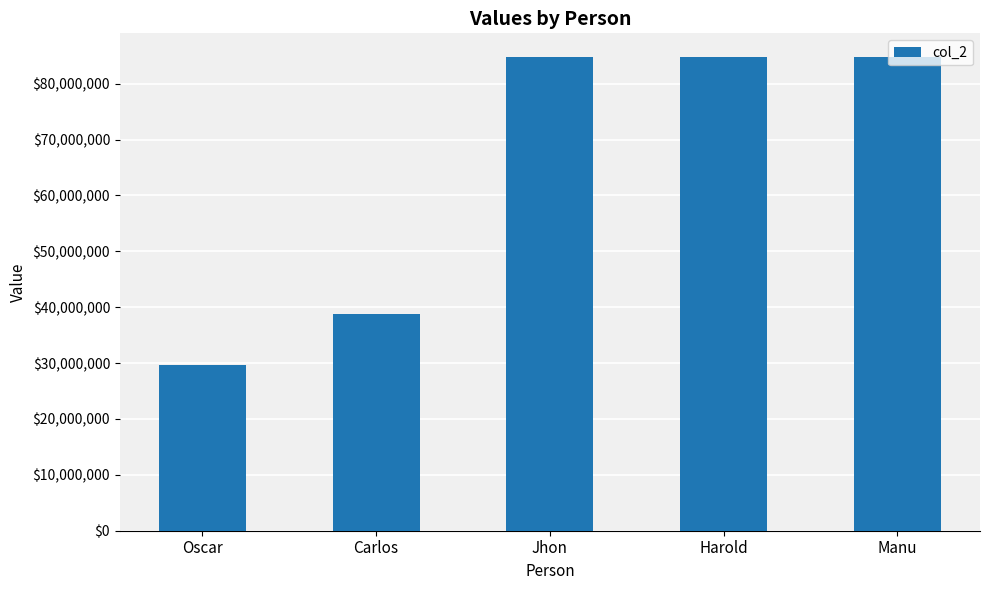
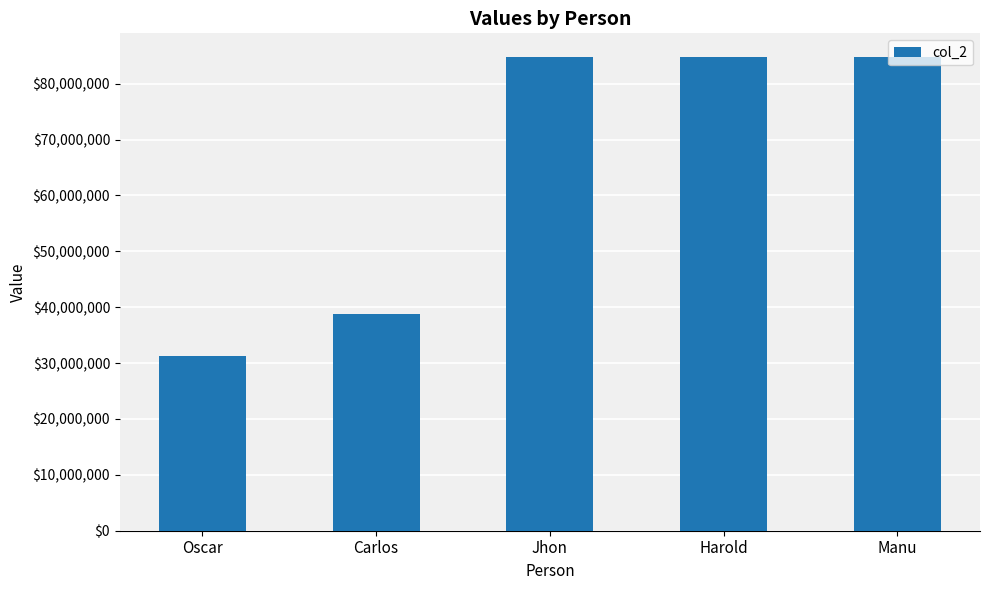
Oscar: $30,000,000 -> $31,000,000
